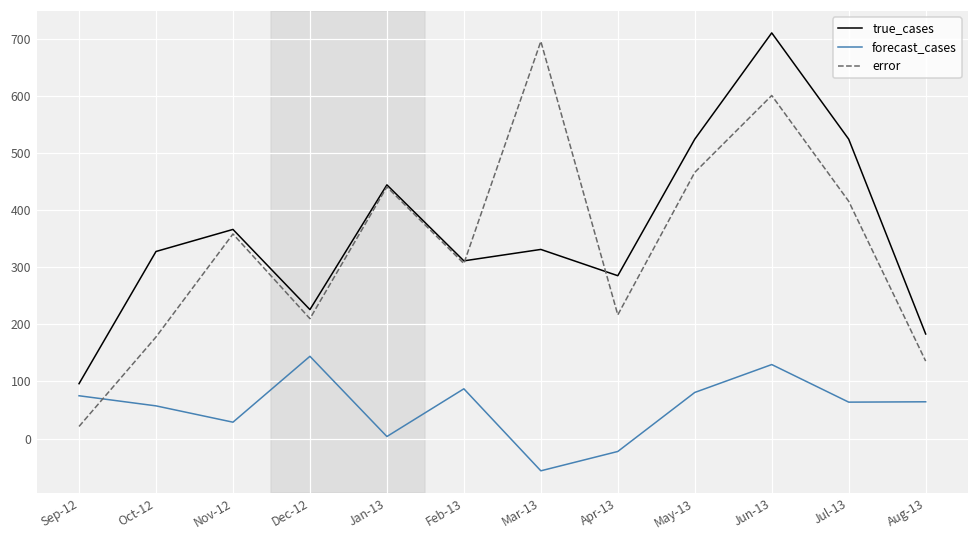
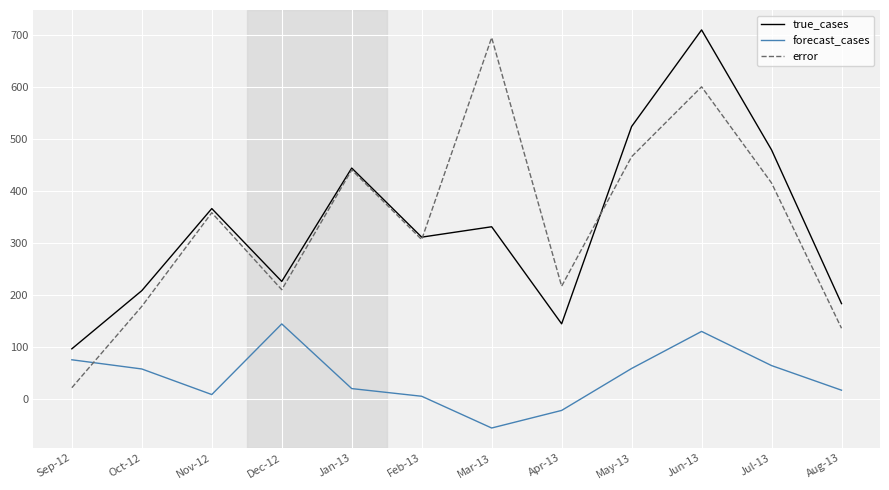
true_cases, Oct-12: 330 -> 210
forecast_cases, Nov-12: 30 -> 10
forecast_cases, Jan-13: 0 -> 20
forecast_cases, Feb-13: 90 -> 0
true_cases, Apr-13: 290 -> 140
forecast_cases, May-13: 80 -> 60
true_cases, Jul-13: 520 -> 480
forecast_cases, Aug-13: 60 -> 20
